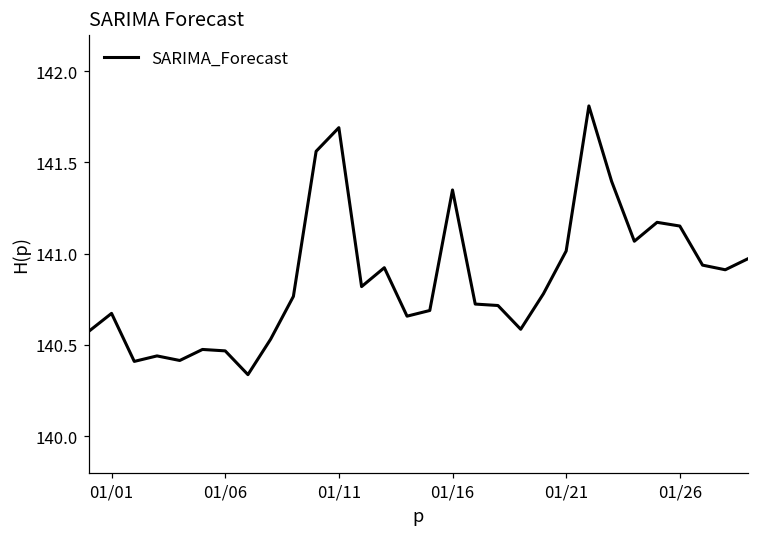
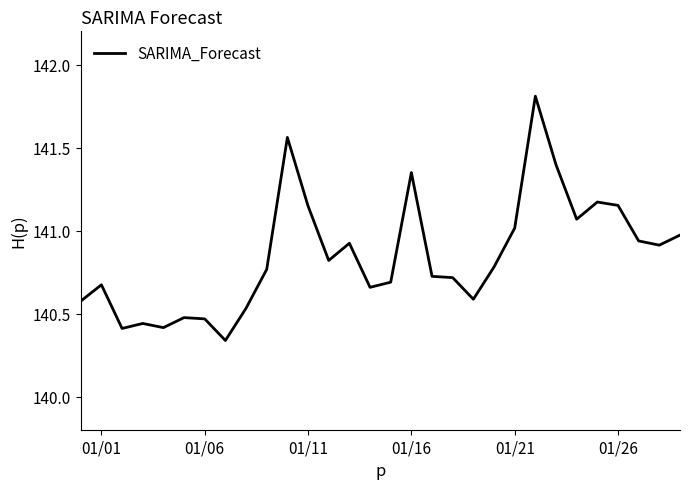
01/11: 141.69 -> 141.15
